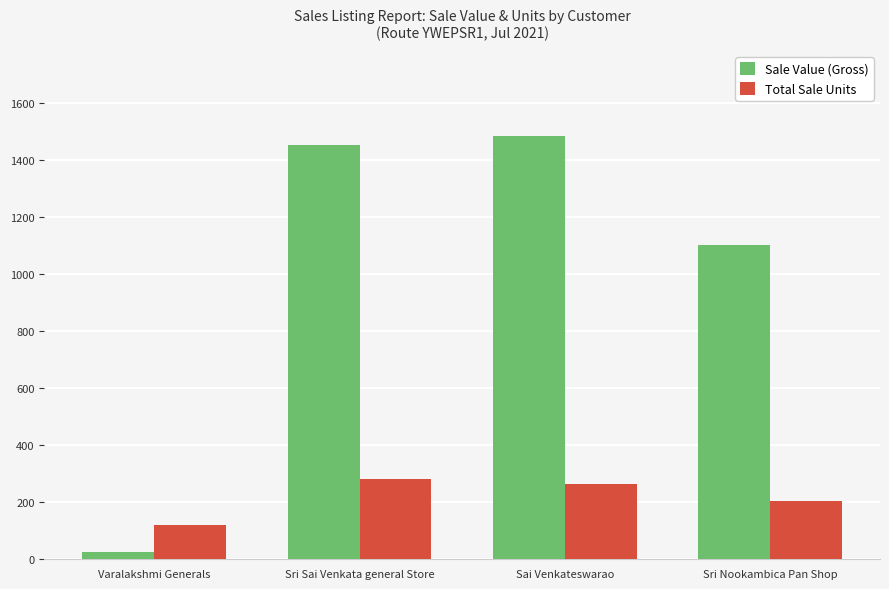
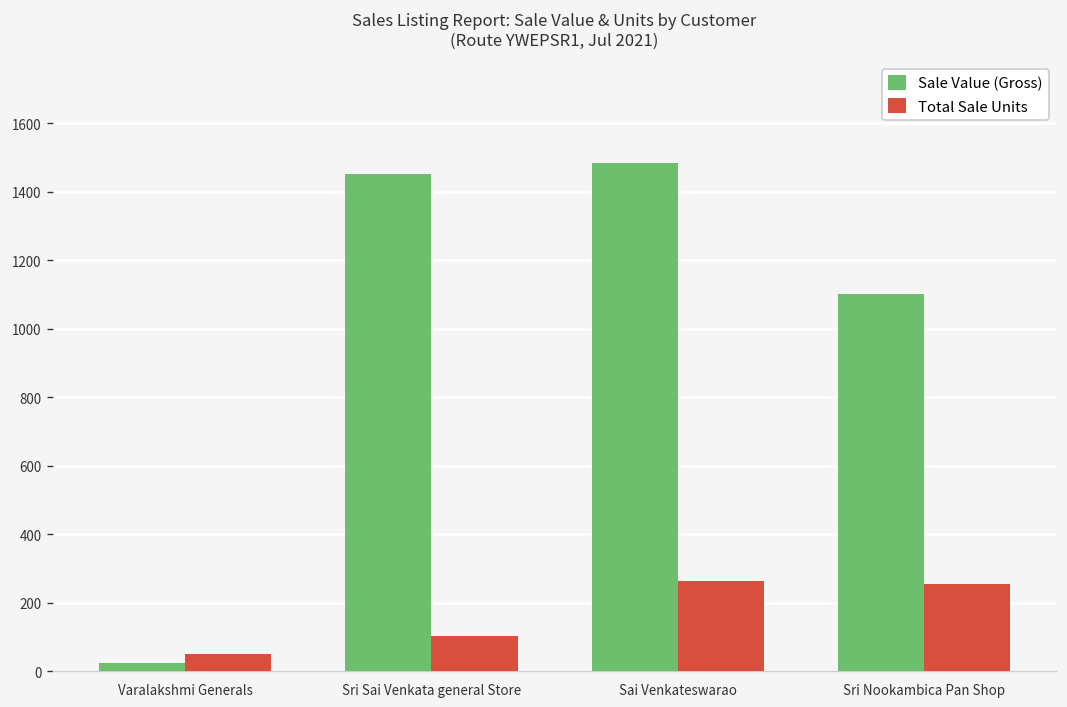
Total Sale Units, Varalakshmi Generals: 120 -> 50
Total Sale Units, Sri Sai Venkata general Store: 280 -> 100
Total Sale Units, Sri Nookambica Pan Shop: 210 -> 260
